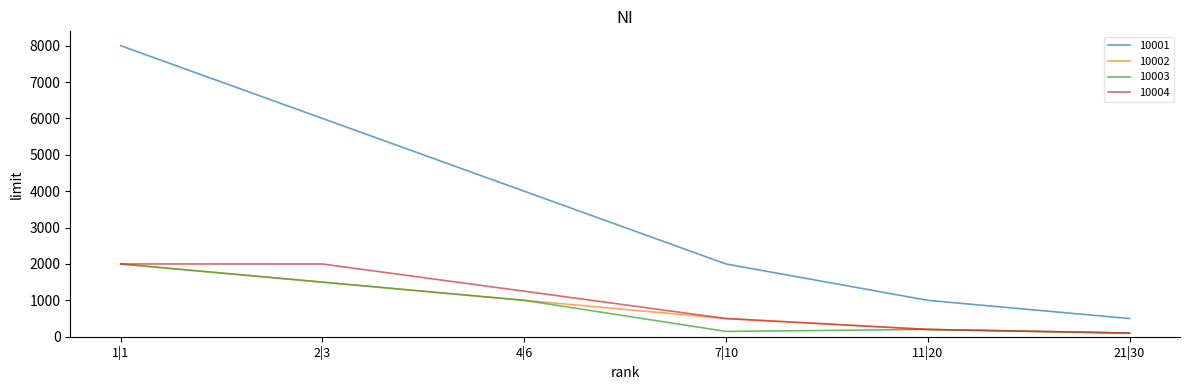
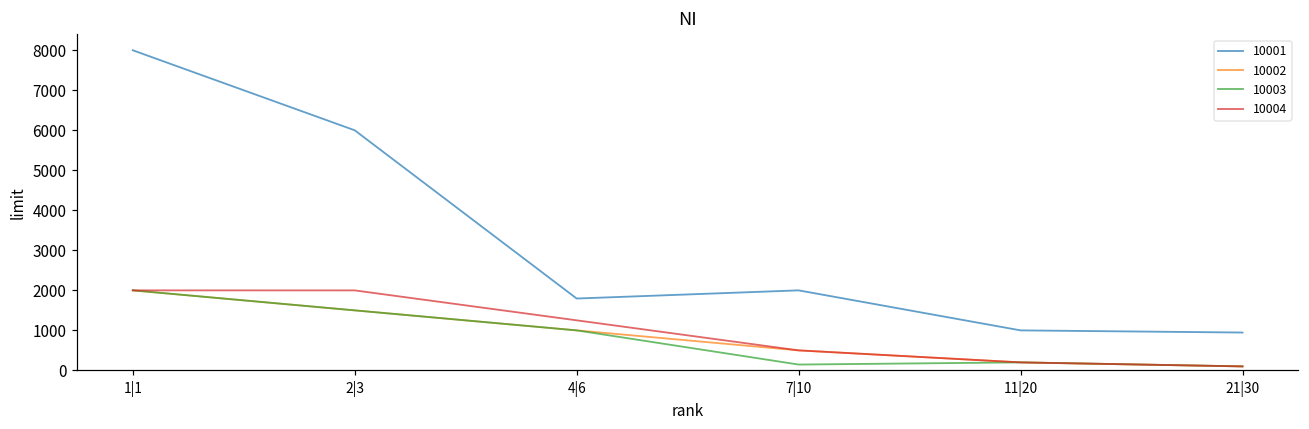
10001, 4|6: 4000 -> 1800
10001, 21|30: 500 -> 900
